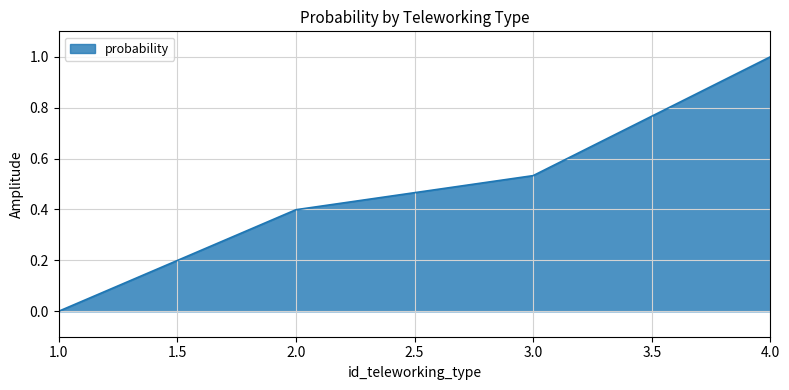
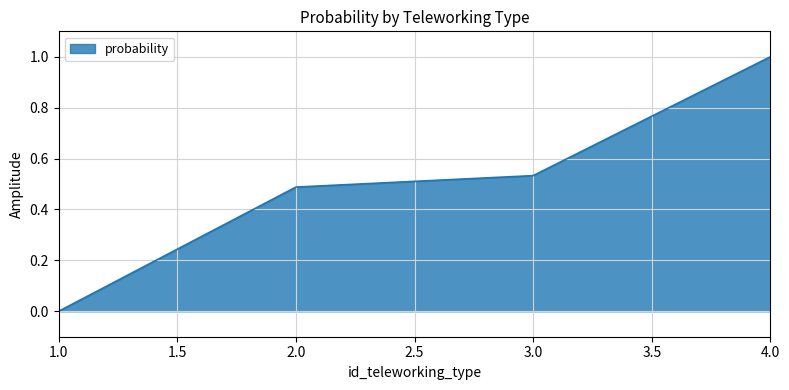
2.0: 0.40 -> 0.49
